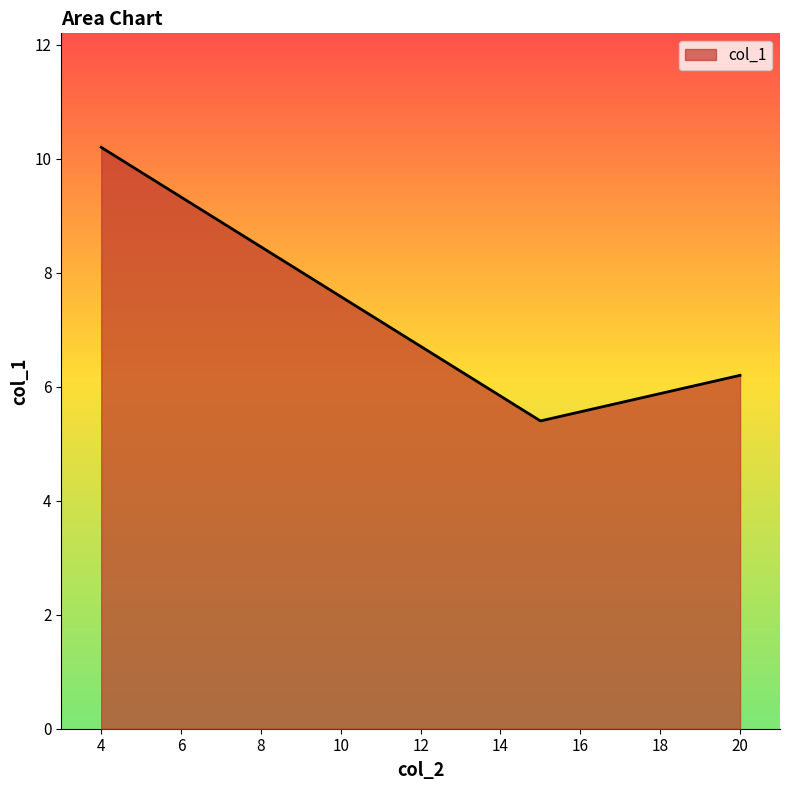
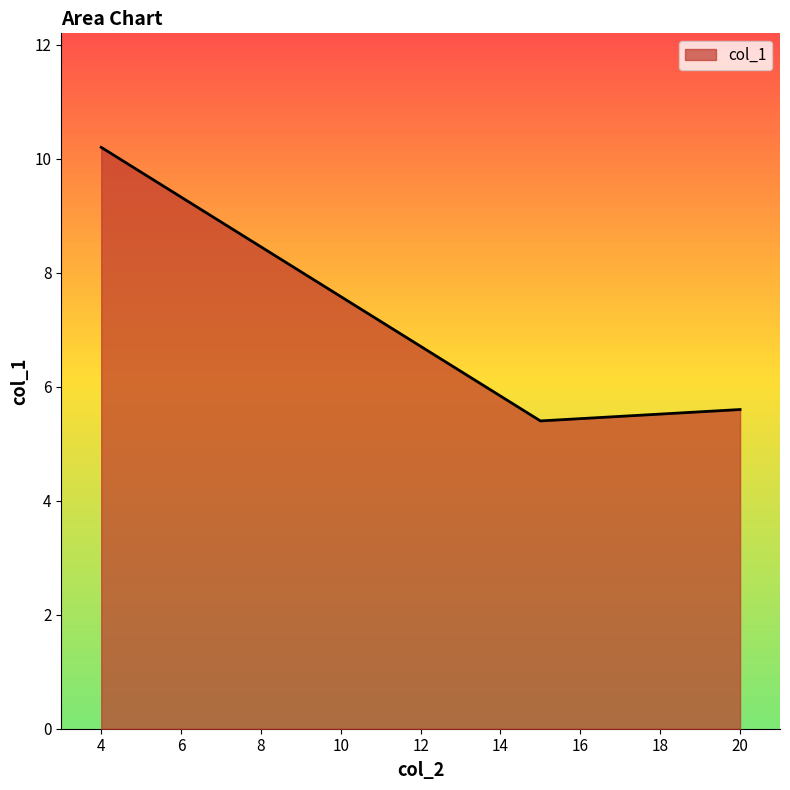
20: 6.2 -> 5.6
